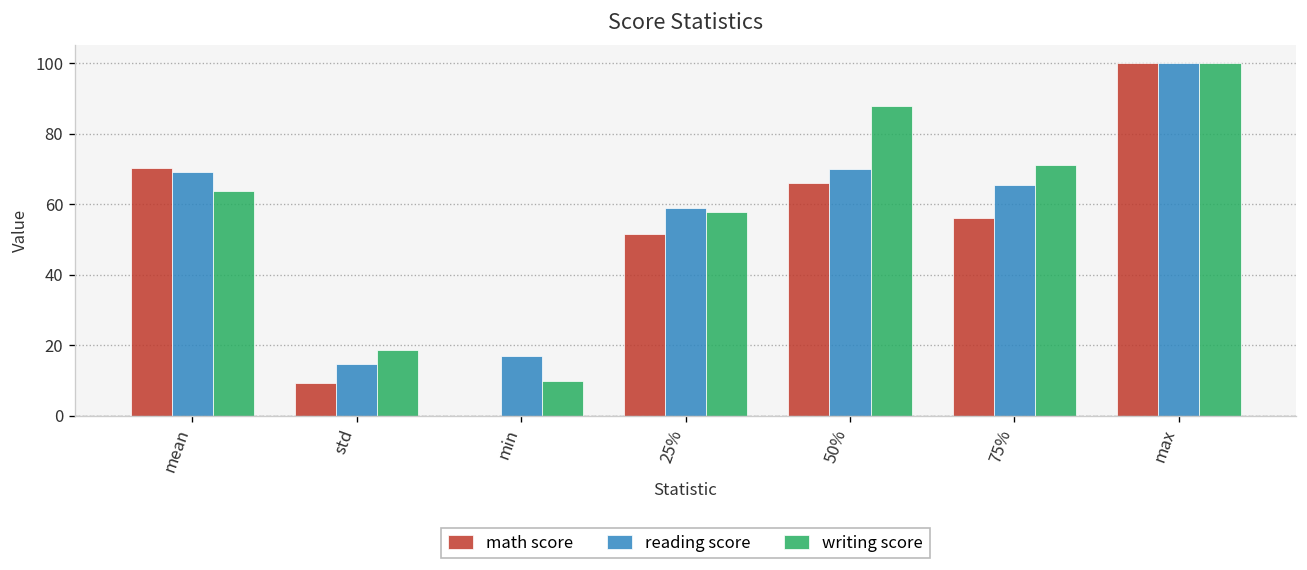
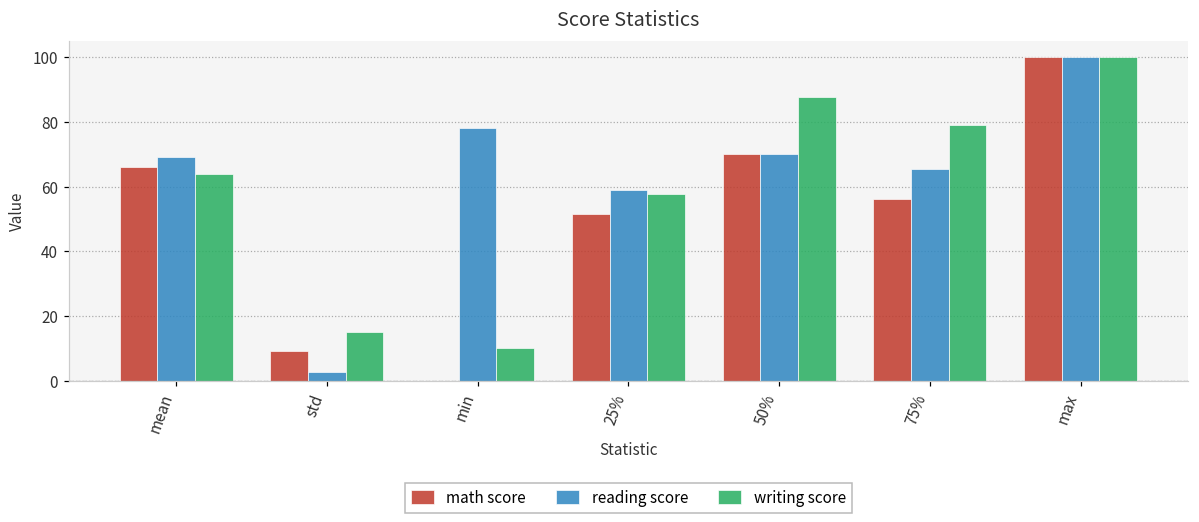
math score, mean: 70 -> 66
reading score, std: 15 -> 3
writing score, std: 19 -> 15
reading score, min: 17 -> 78
math score, 50%: 66 -> 70
writing score, 75%: 71 -> 79
